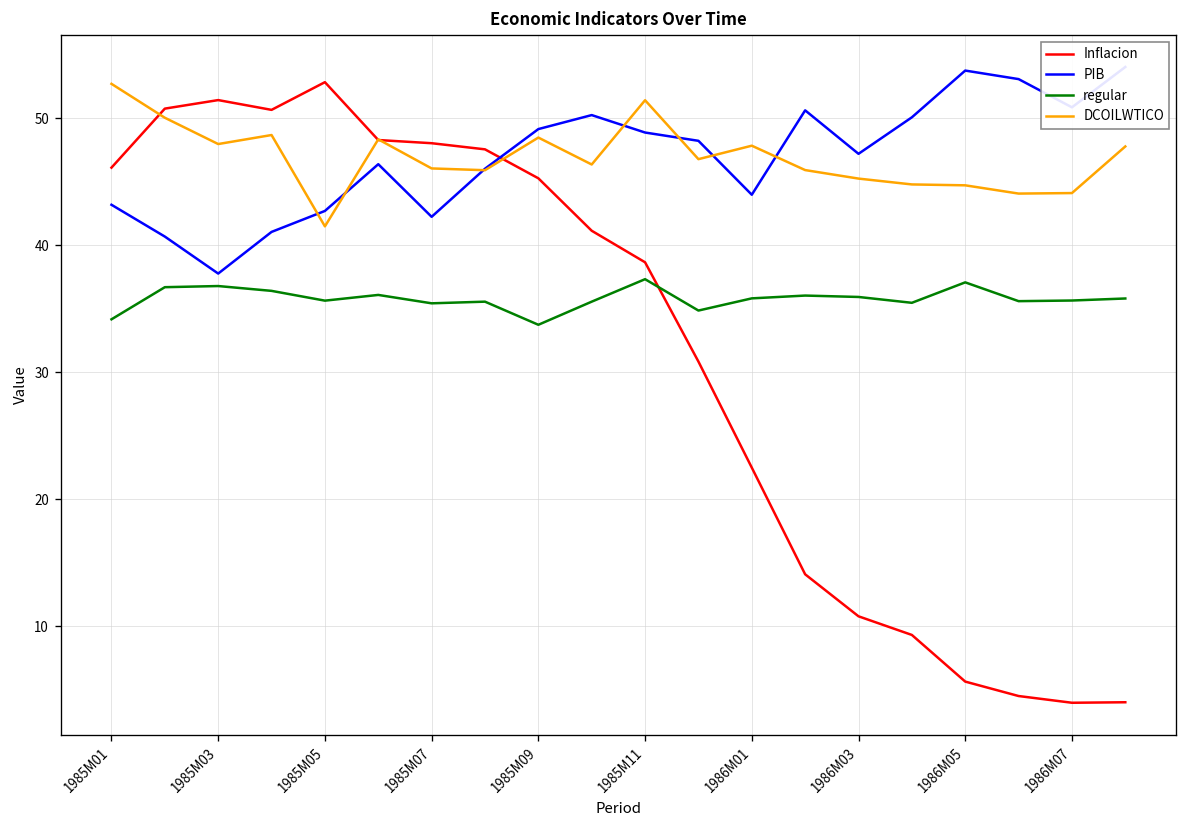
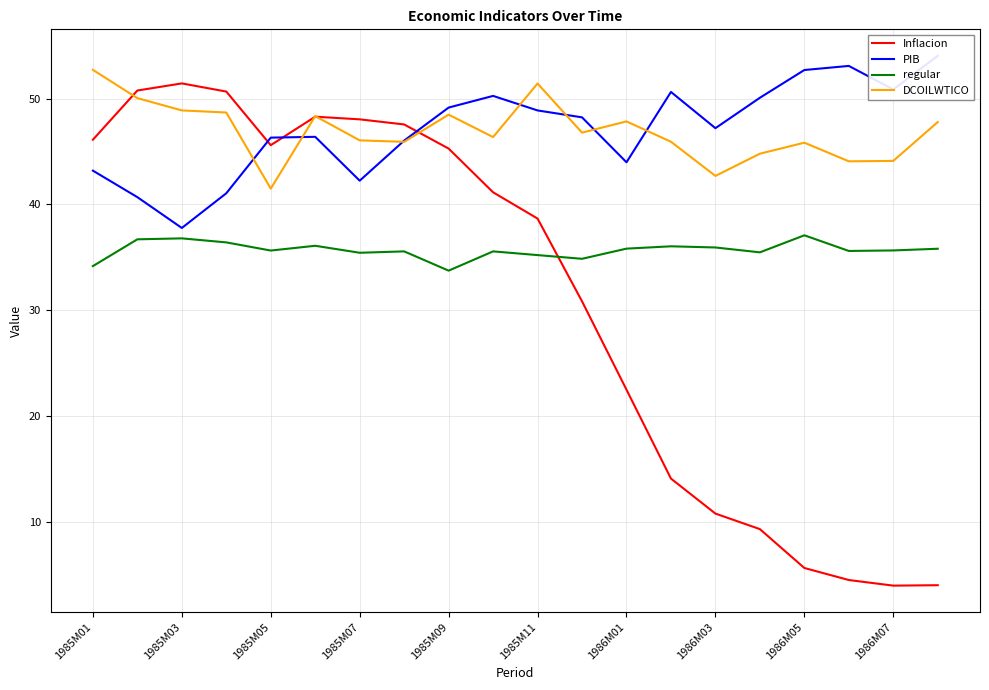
DCOILWTICO, 1985M03: 48.0 -> 48.9
Inflacion, 1985M05: 52.9 -> 45.6
PIB, 1985M05: 42.7 -> 46.3
regular, 1985M11: 37.3 -> 35.2
DCOILWTICO, 1986M03: 45.3 -> 42.7
PIB, 1986M05: 53.8 -> 52.7
DCOILWTICO, 1986M05: 44.7 -> 45.8
